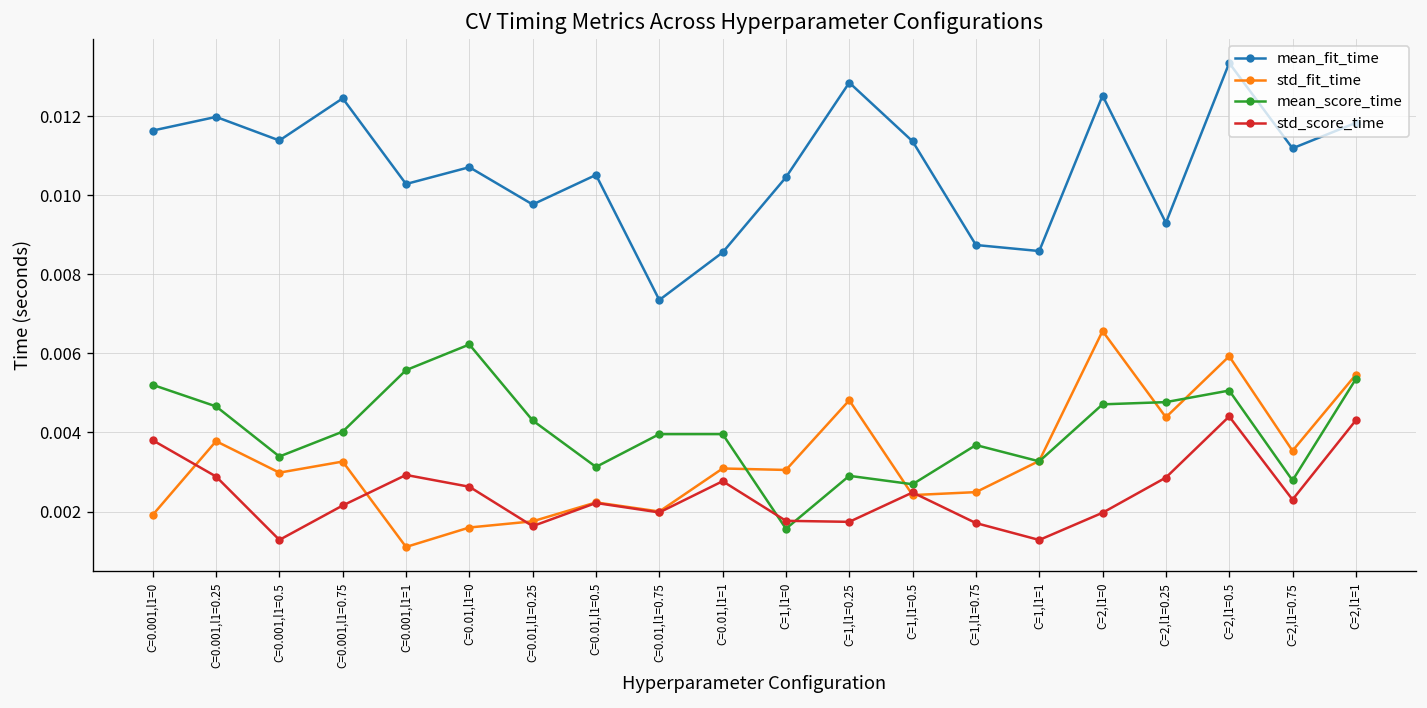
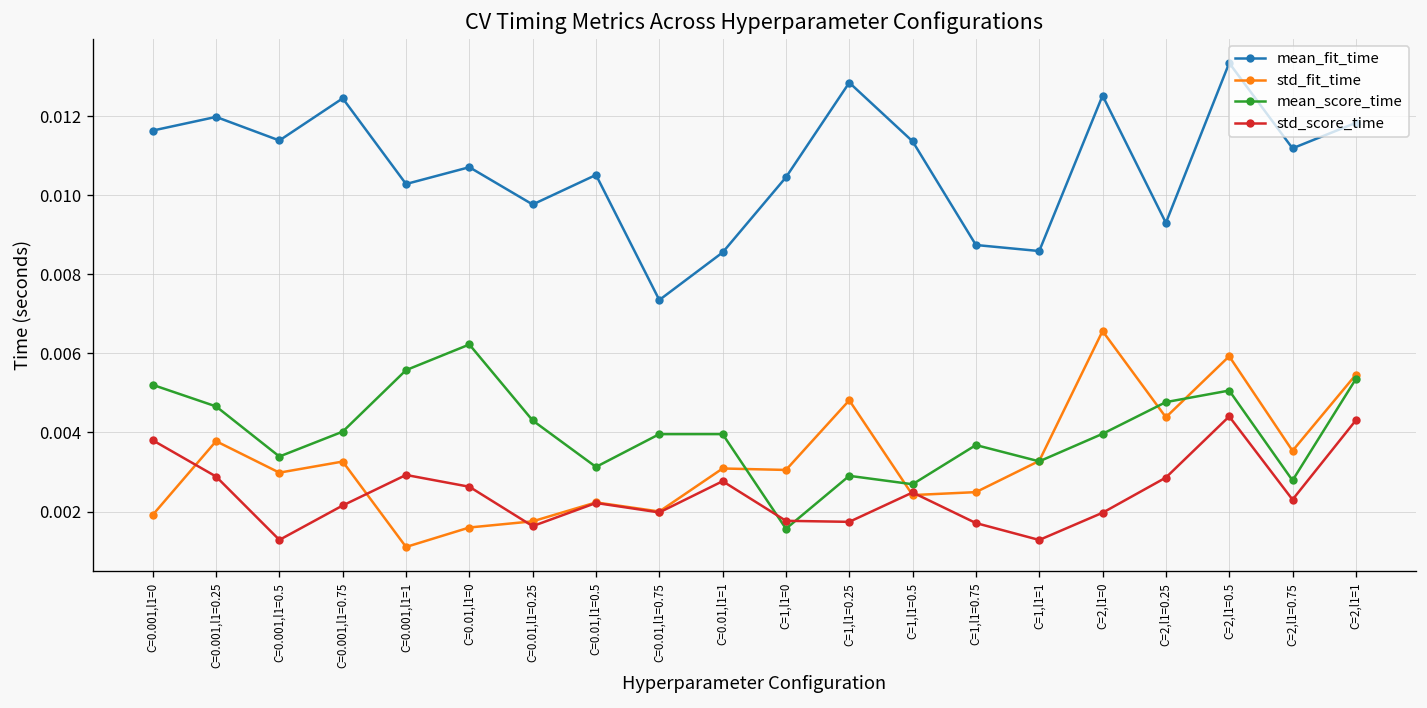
mean_score_time, C=2,l1=0: 0.0047 -> 0.0040
